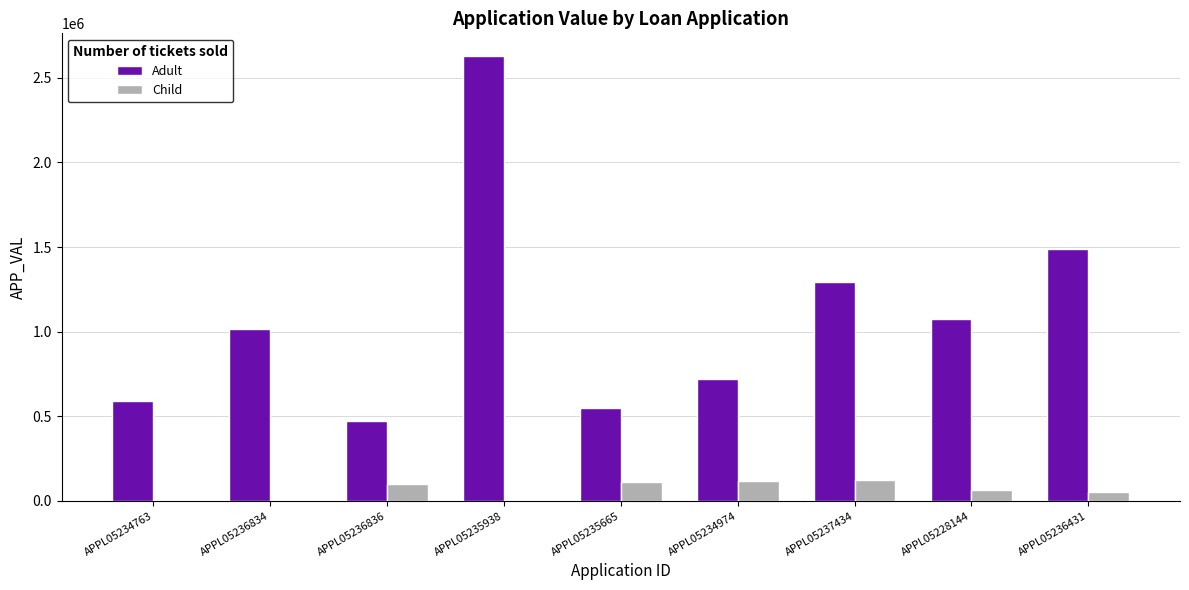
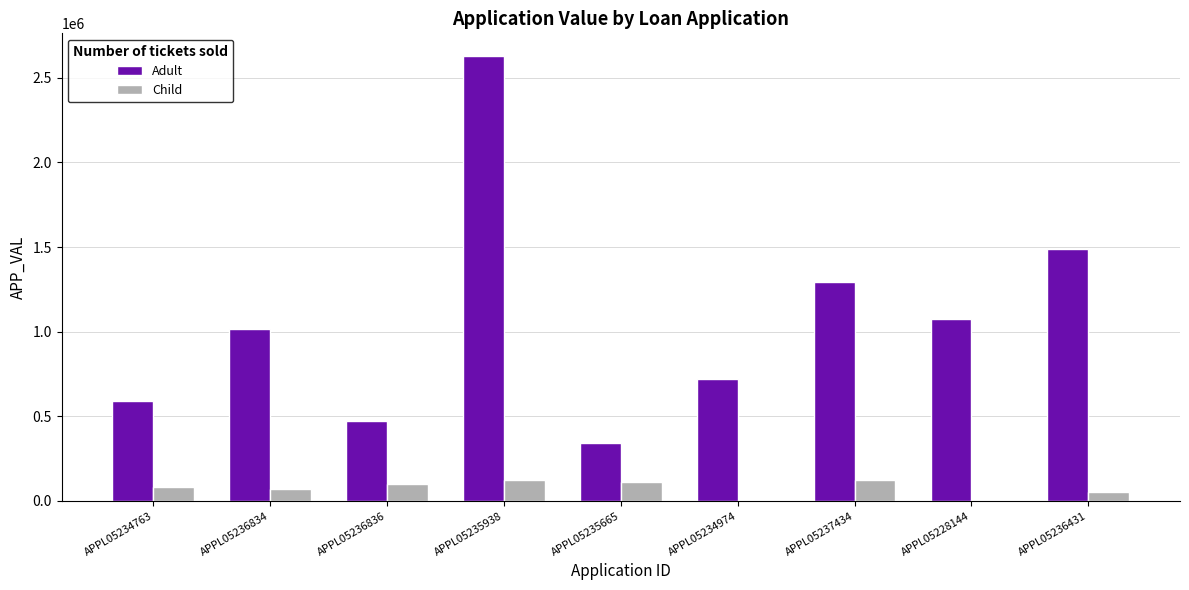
Child, APPL05234763: 0 -> 80000
Child, APPL05236834: 0 -> 70000
Child, APPL05235938: 0 -> 120000
Adult, APPL05235665: 550000 -> 350000
Child, APPL05234974: 120000 -> 0
Child, APPL05228144: 60000 -> 0
